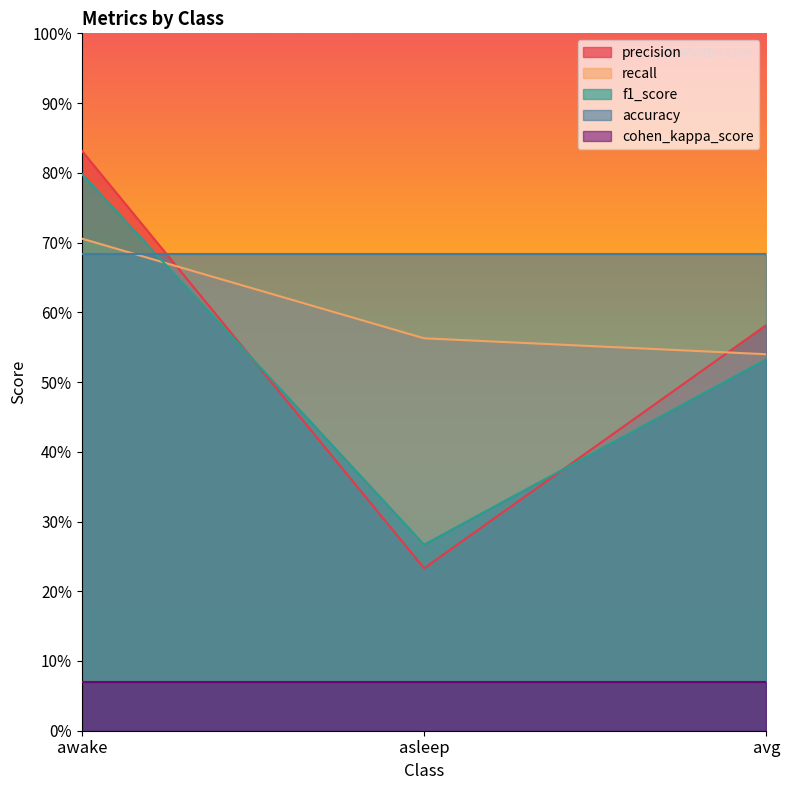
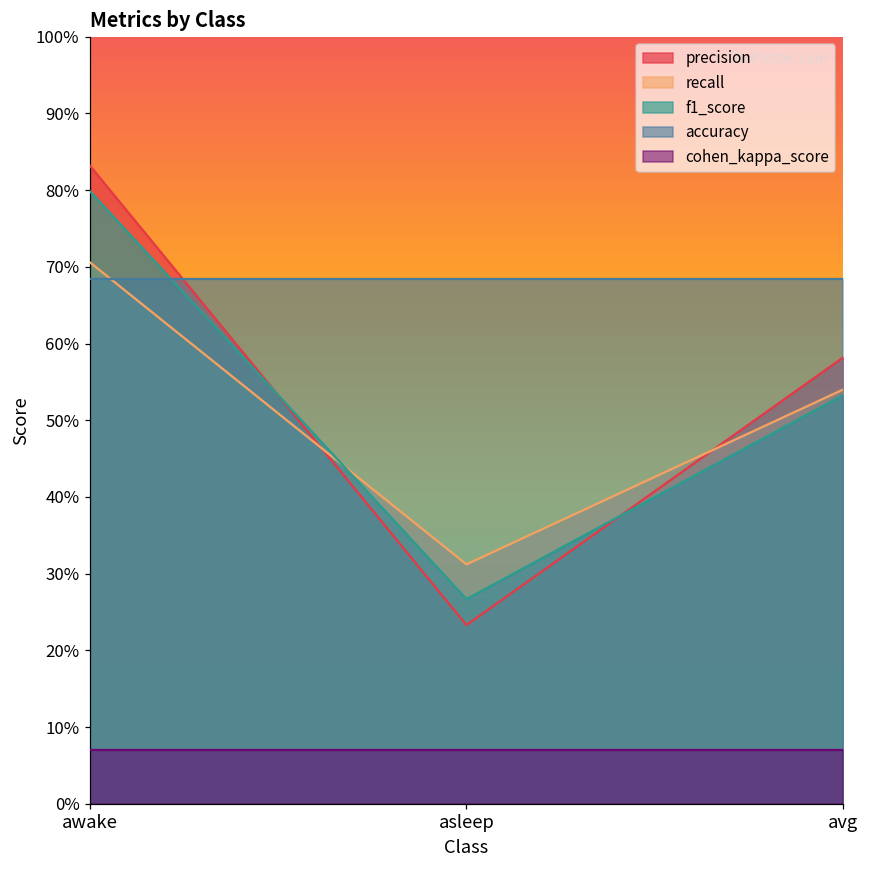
recall, asleep: 56% -> 31%
